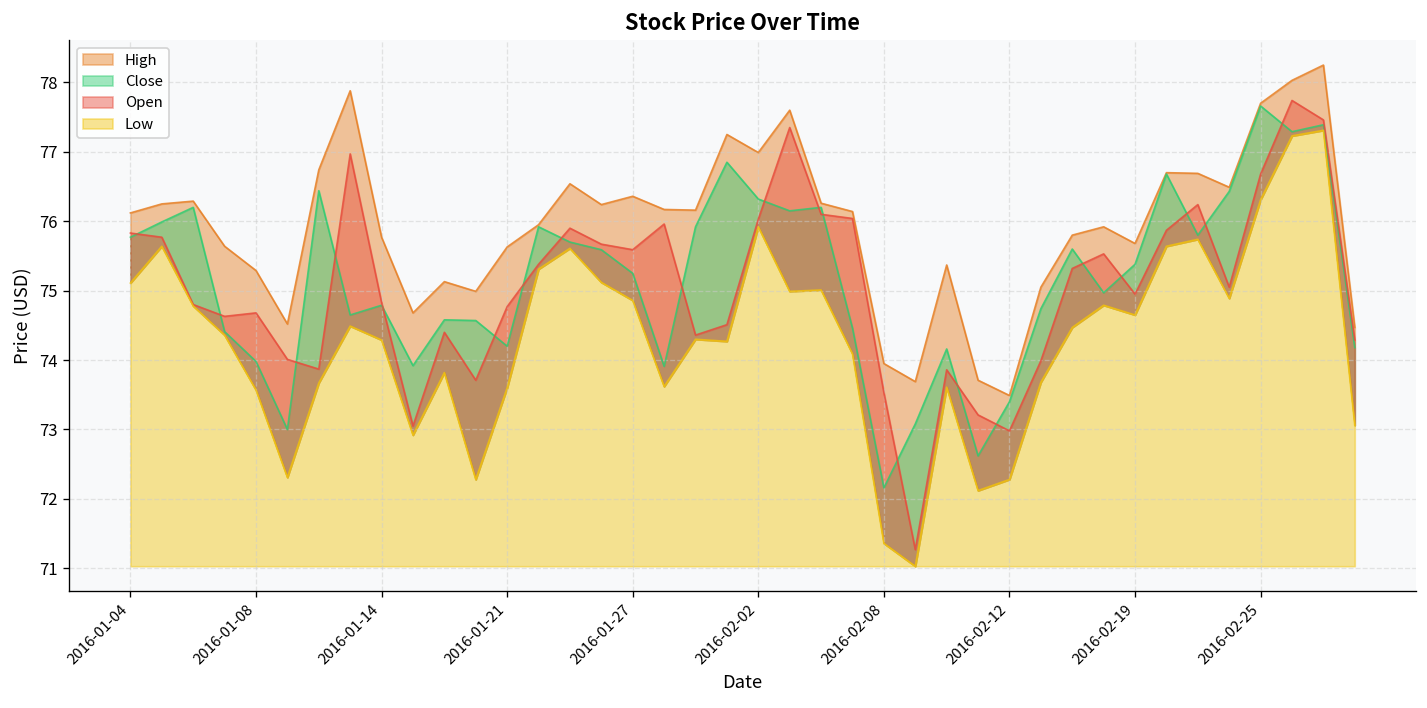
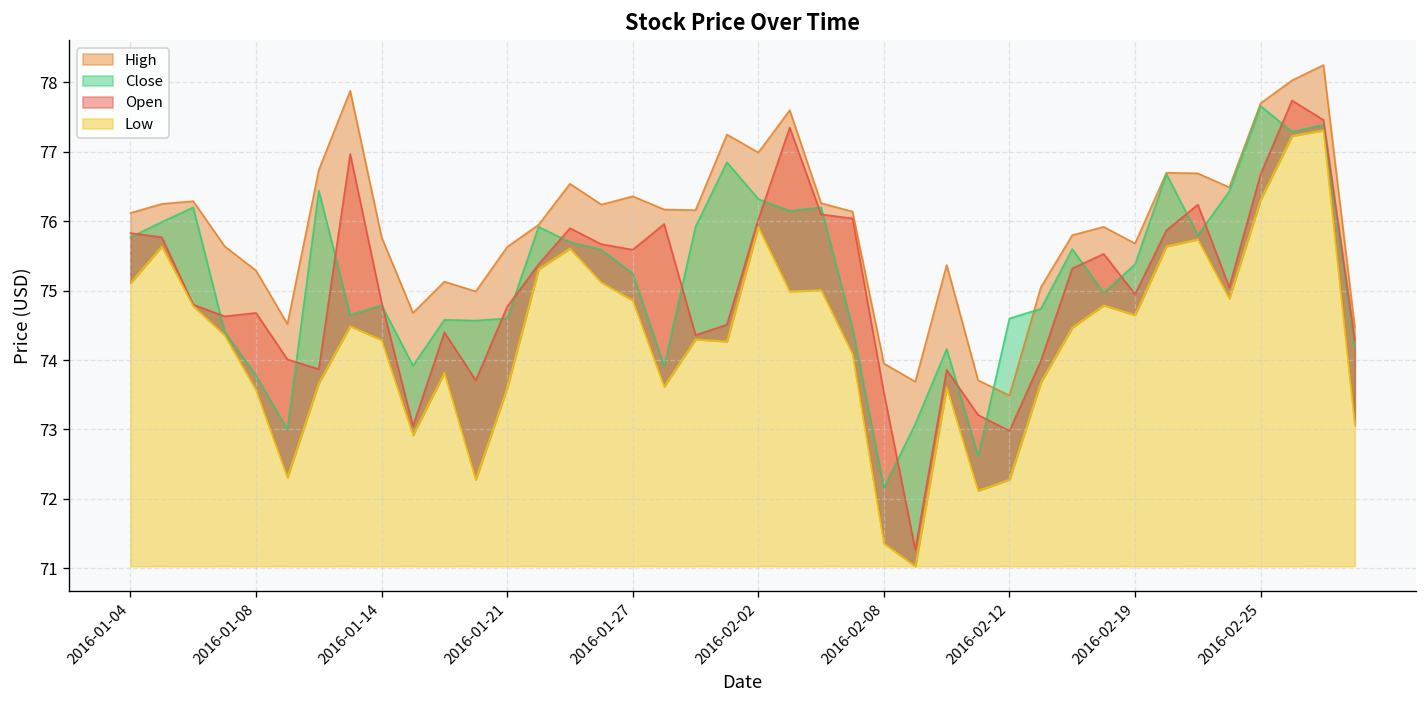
Close, 2016-01-08: 74.0 -> 73.8
Close, 2016-01-21: 74.2 -> 74.6
Close, 2016-02-12: 73.4 -> 74.6
